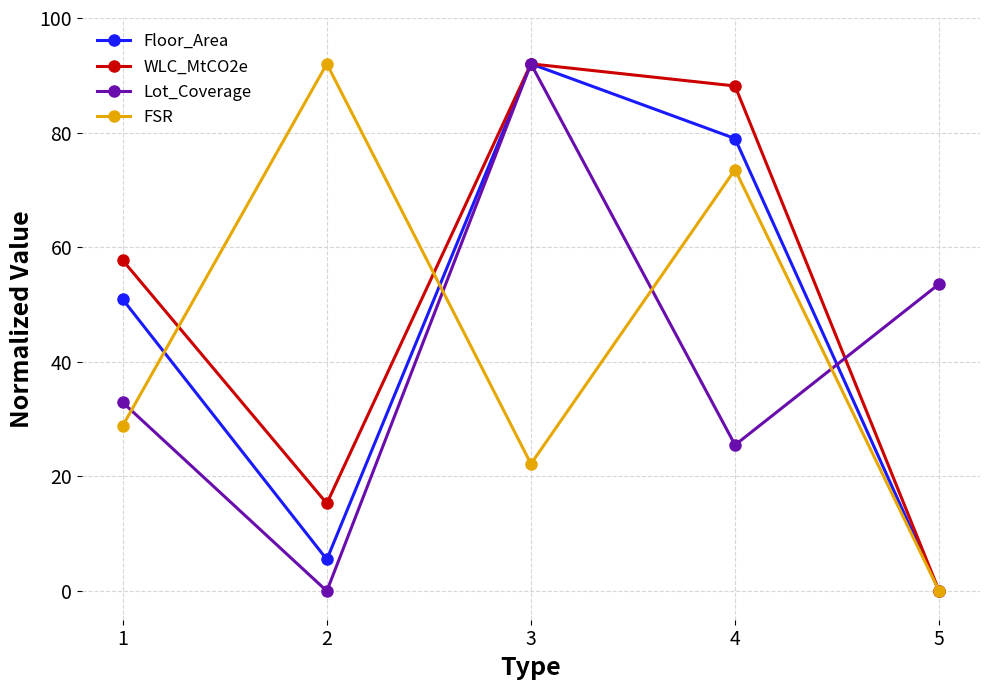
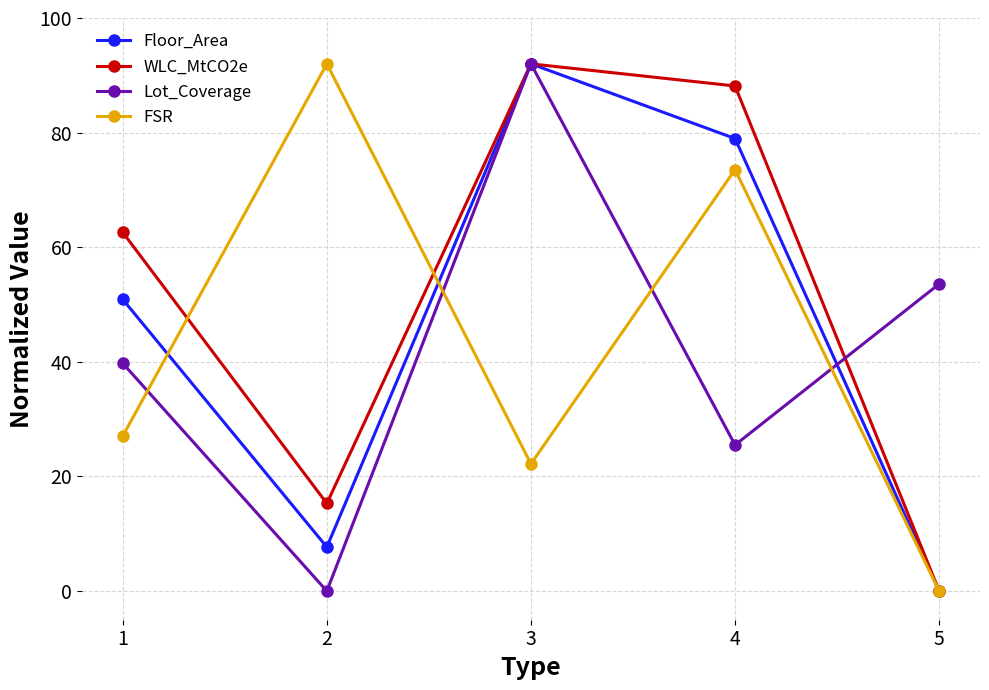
WLC_MtCO2e, 1: 58 -> 63
Lot_Coverage, 1: 33 -> 40
FSR, 1: 29 -> 27
Floor_Area, 2: 6 -> 8
